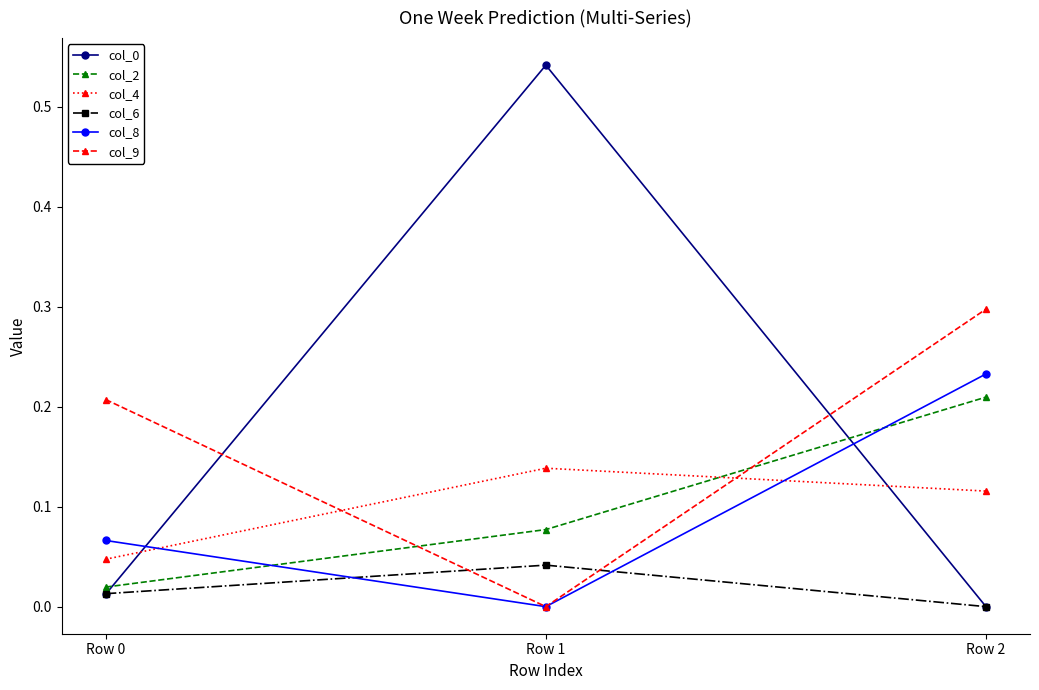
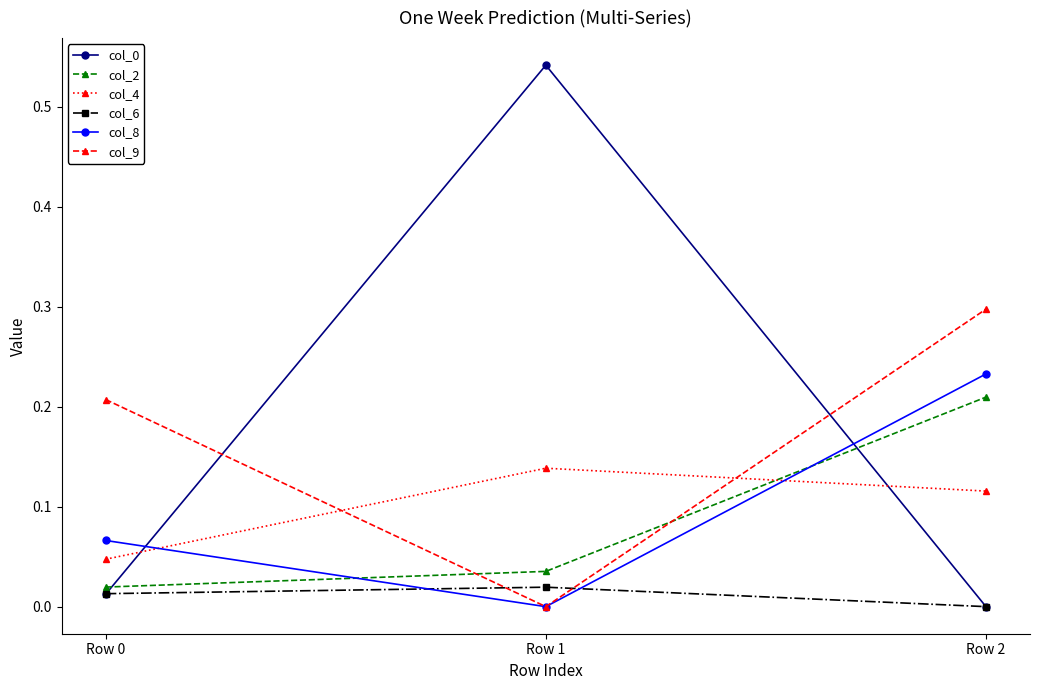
col_2, Row 1: 0.08 -> 0.04
col_6, Row 1: 0.04 -> 0.02
